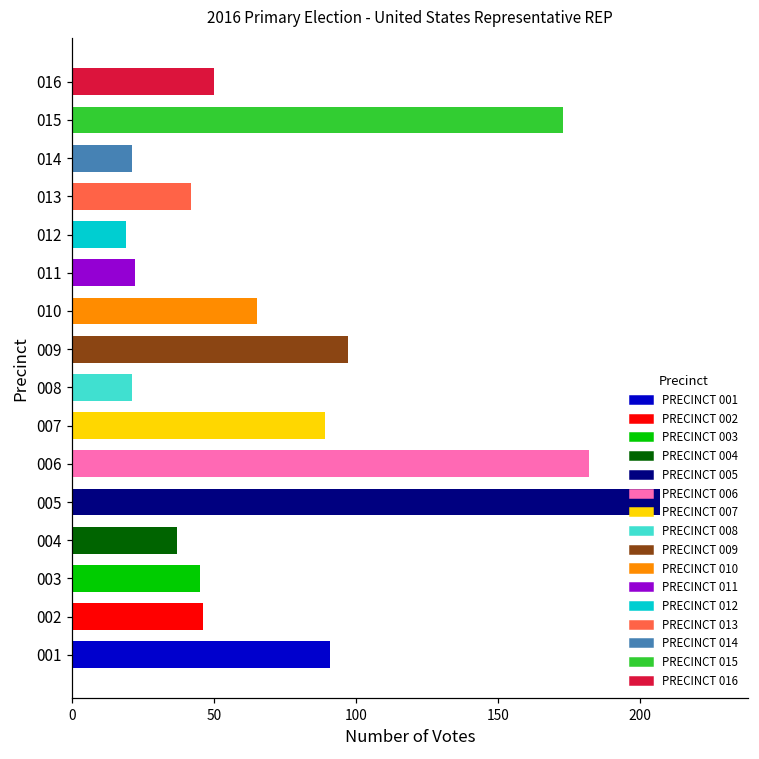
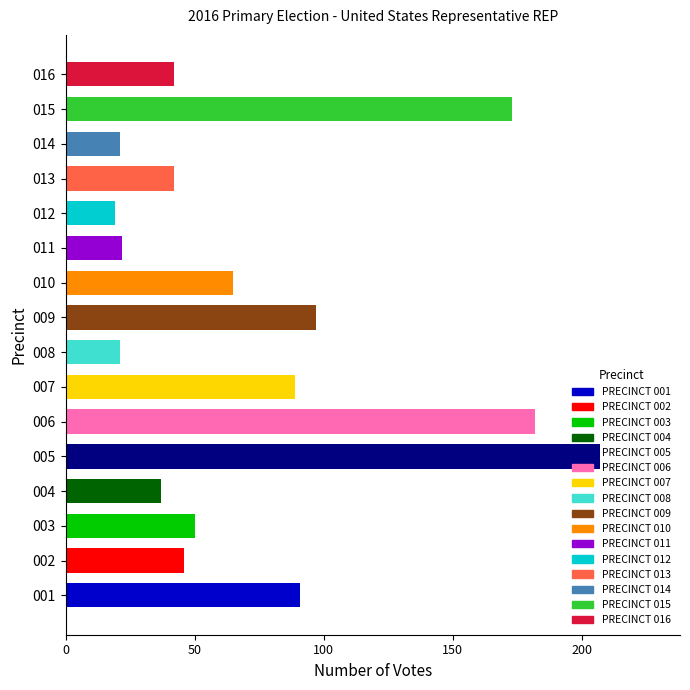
016: 50 -> 42
003: 45 -> 50
